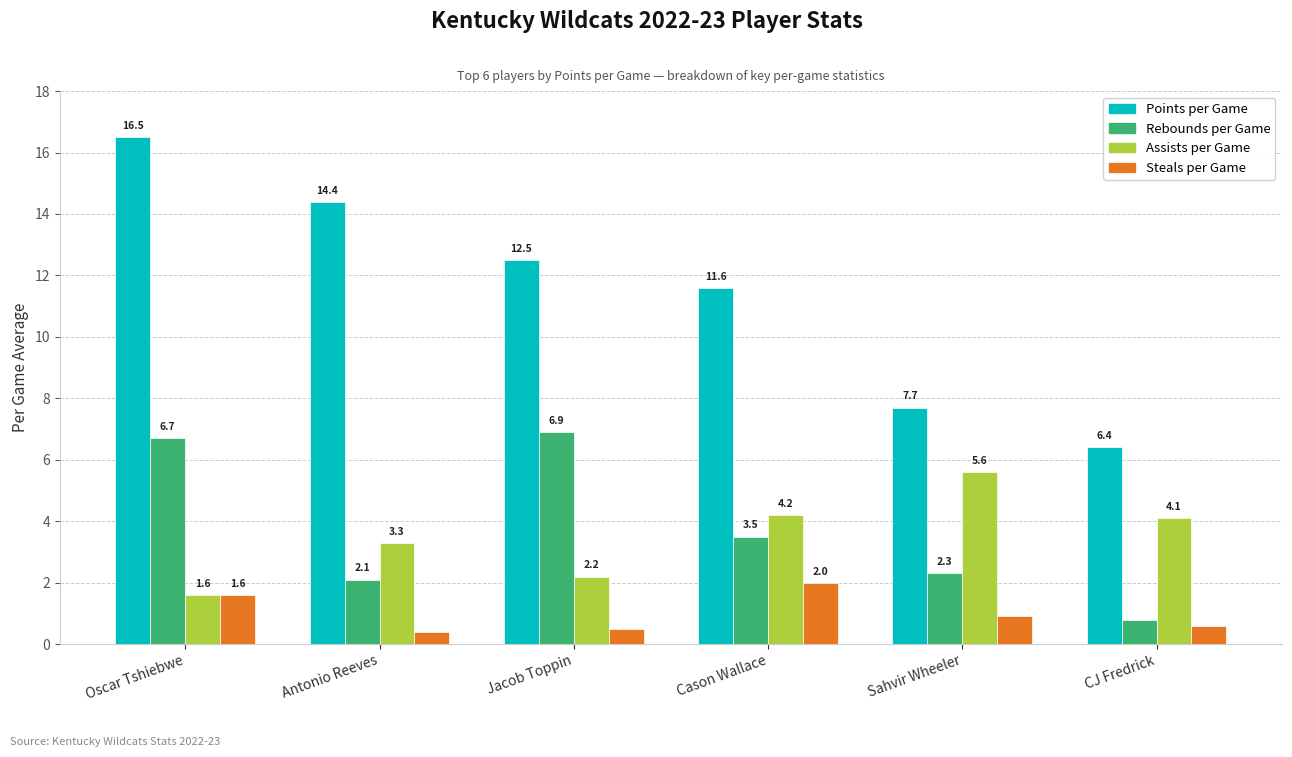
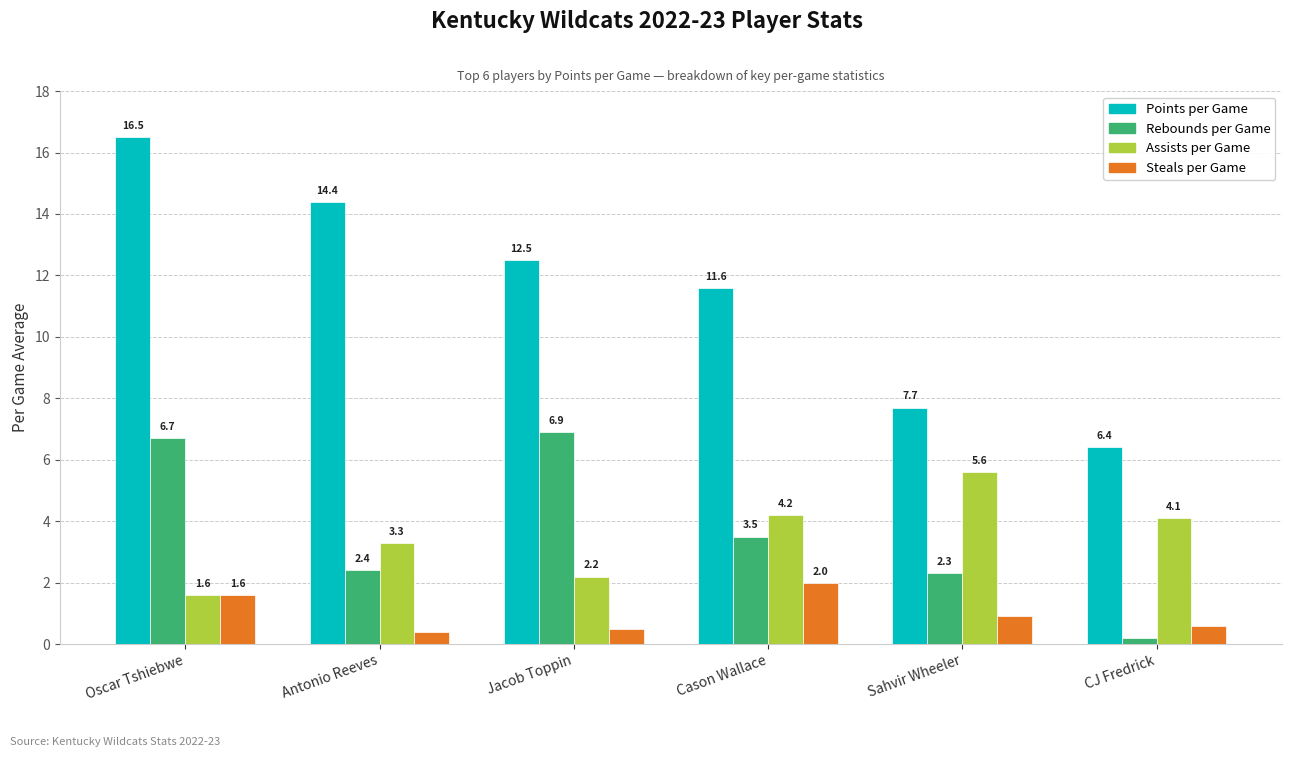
Rebounds per Game, Antonio Reeves: 2.1 -> 2.4
Rebounds per Game, CJ Fredrick: 0.8 -> 0.2
